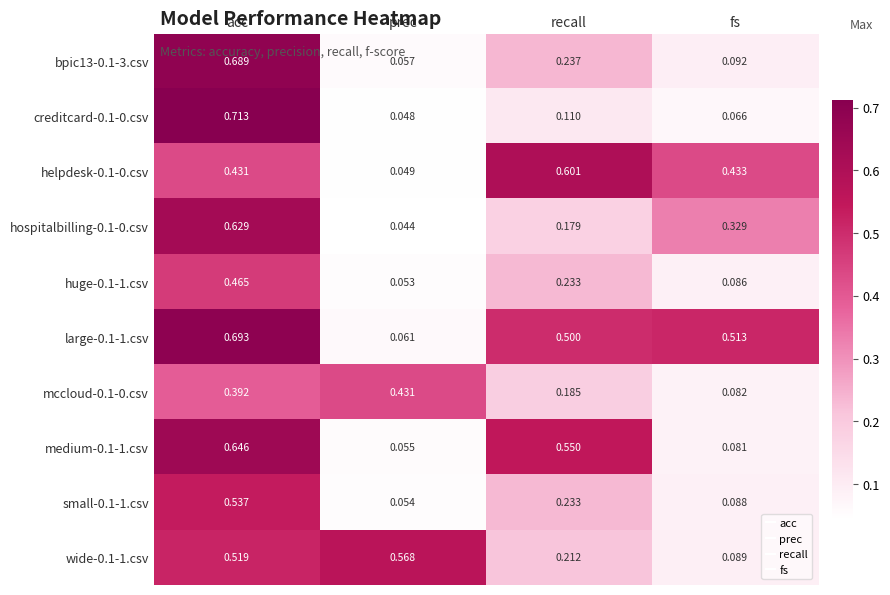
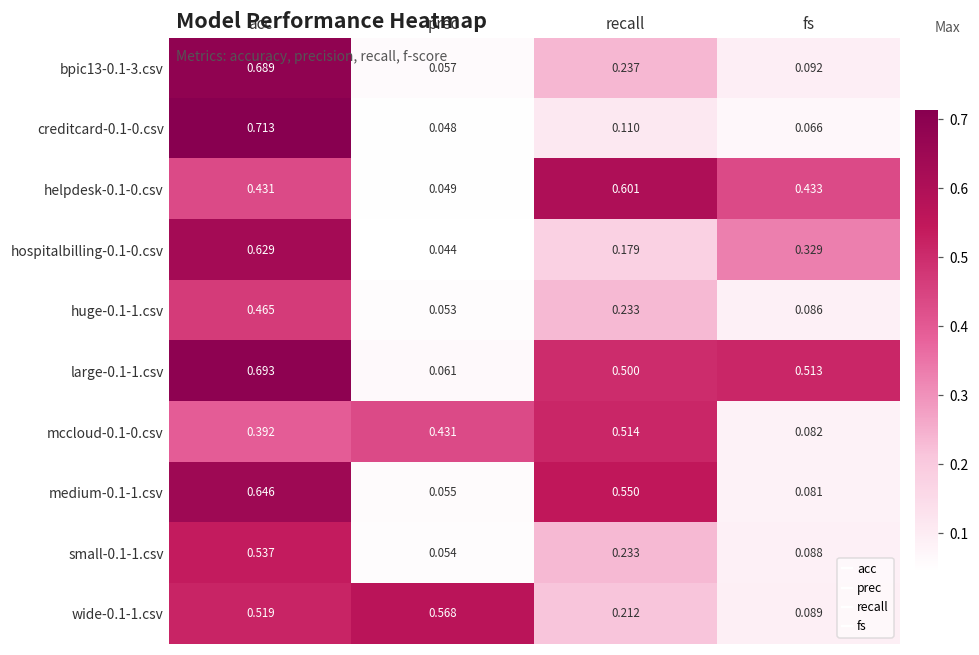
mccloud-0.1-0.csv, recall: 0.185 -> 0.514
